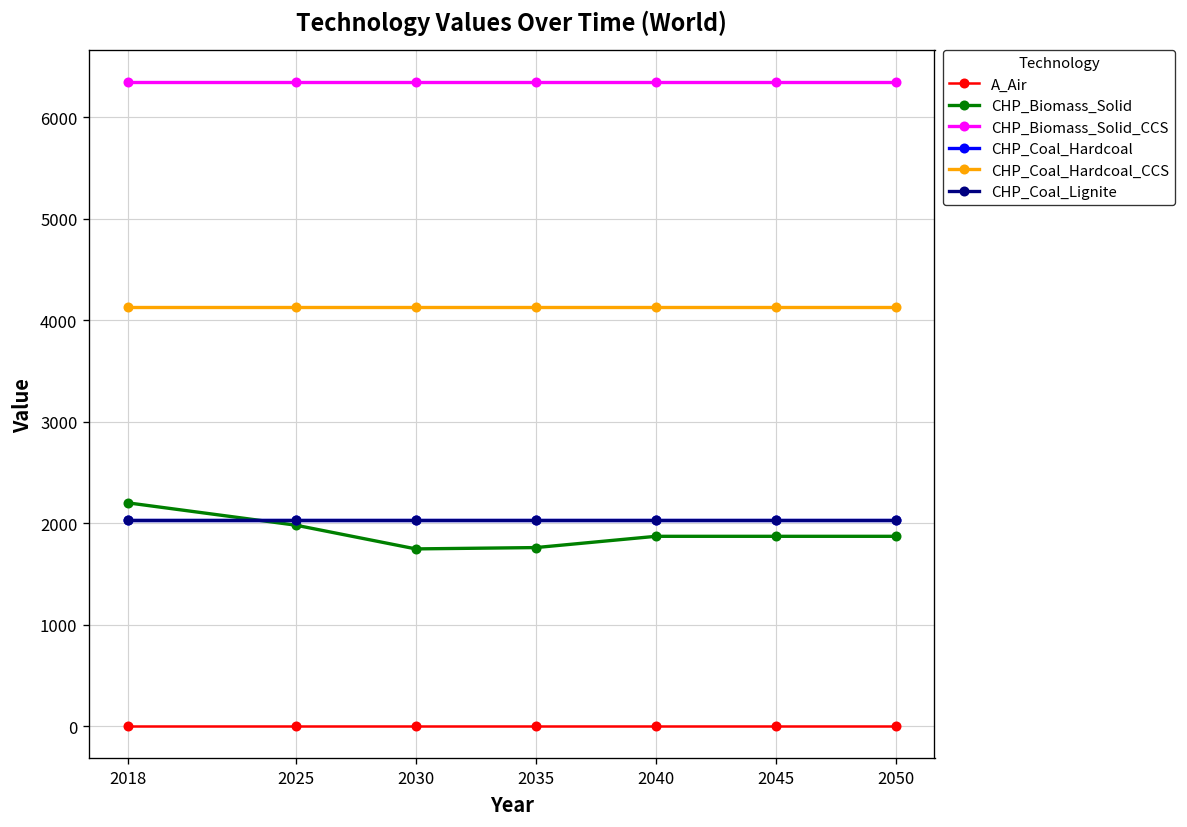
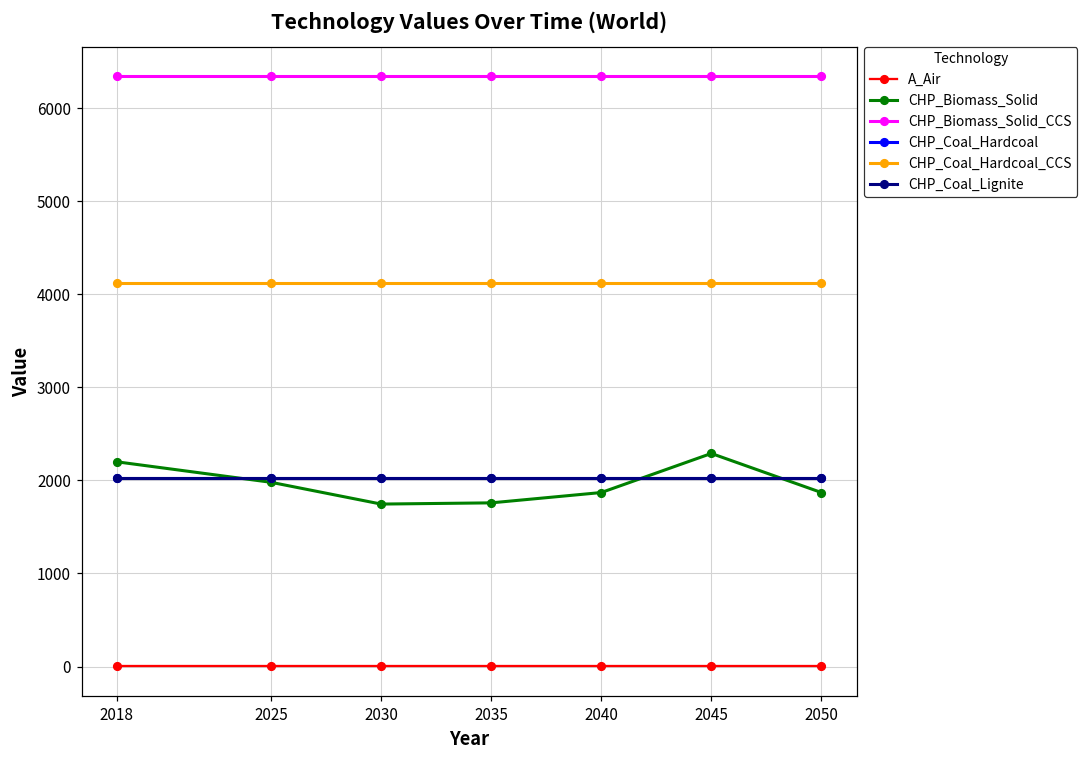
CHP_Biomass_Solid, 2045: 1900 -> 2300
